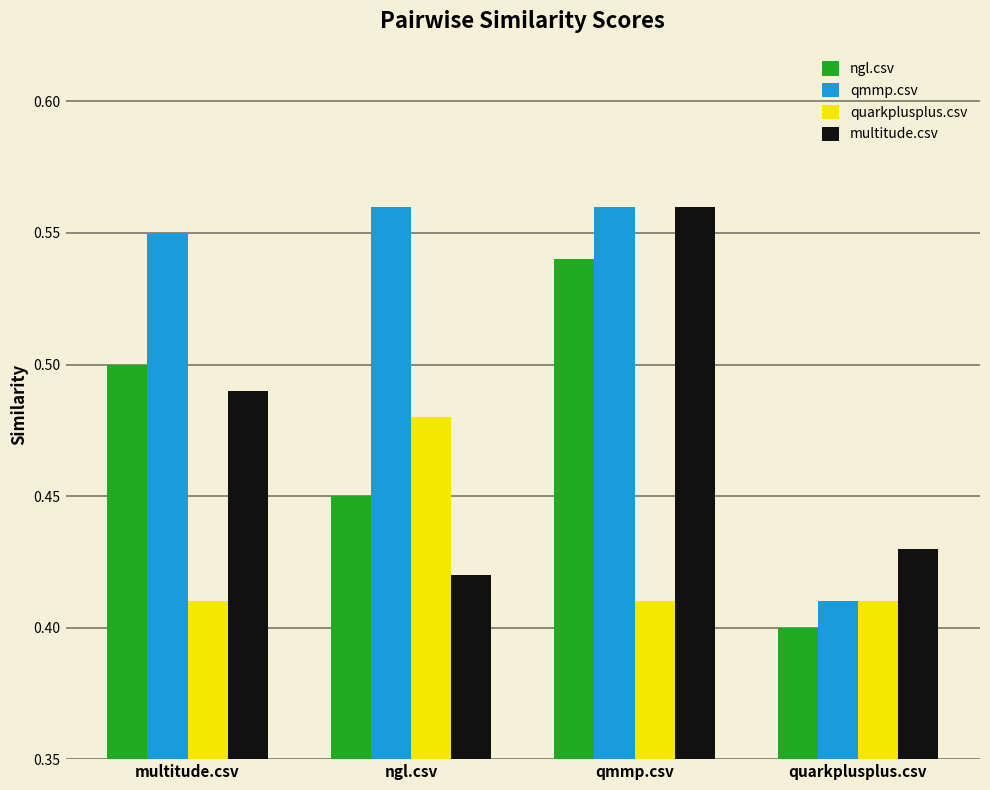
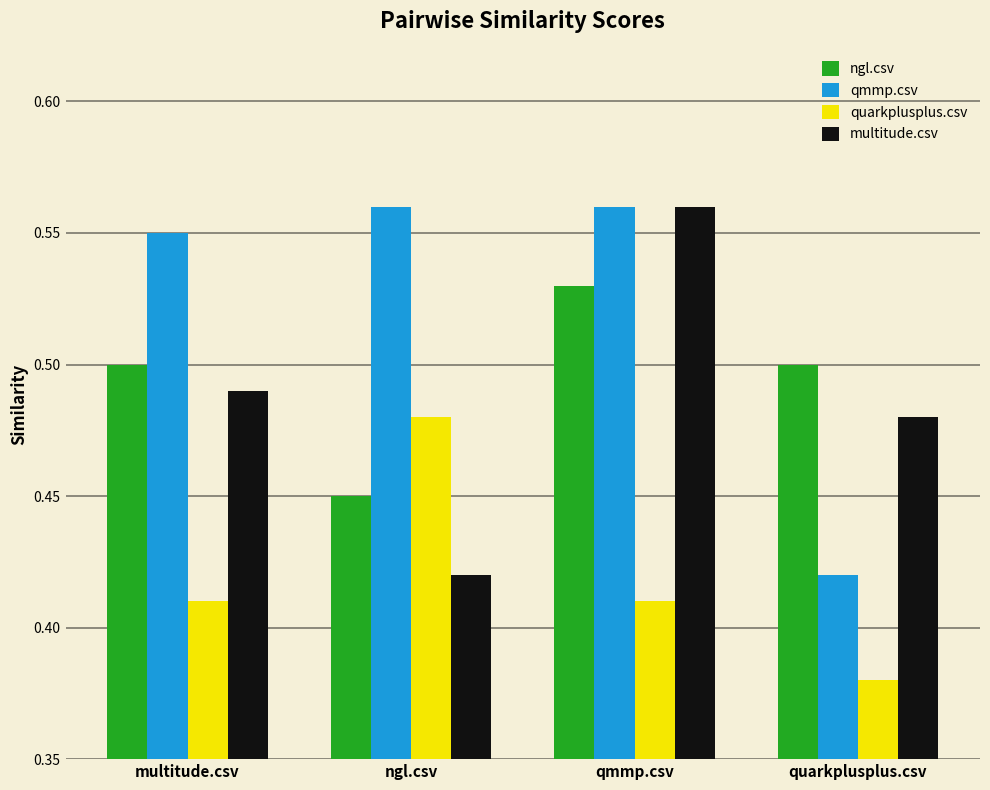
ngl.csv, qmmp.csv: 0.54 -> 0.53
ngl.csv, quarkplusplus.csv: 0.4 -> 0.5
qmmp.csv, quarkplusplus.csv: 0.41 -> 0.42
quarkplusplus.csv, quarkplusplus.csv: 0.41 -> 0.38
multitude.csv, quarkplusplus.csv: 0.43 -> 0.48
